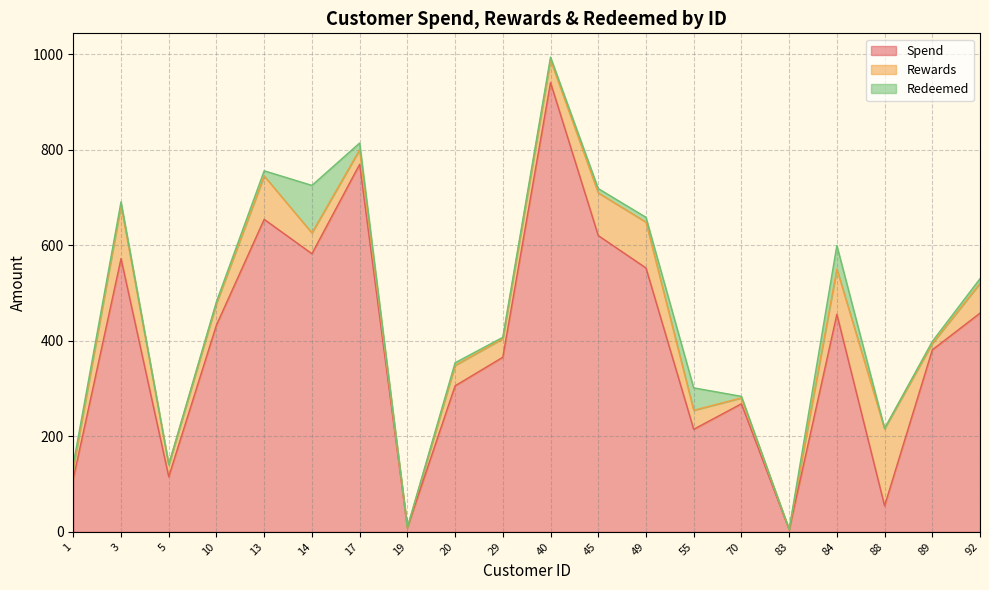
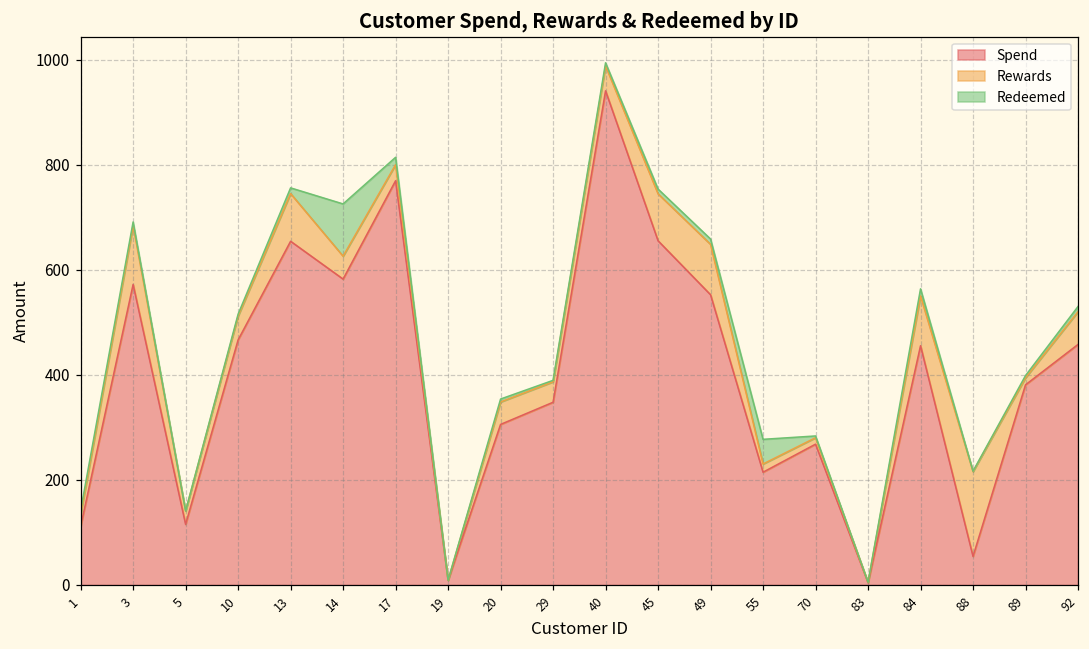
Spend, 10: 430 -> 470
Spend, 29: 370 -> 350
Spend, 45: 620 -> 660
Rewards, 55: 40 -> 20
Redeemed, 84: 50 -> 10
